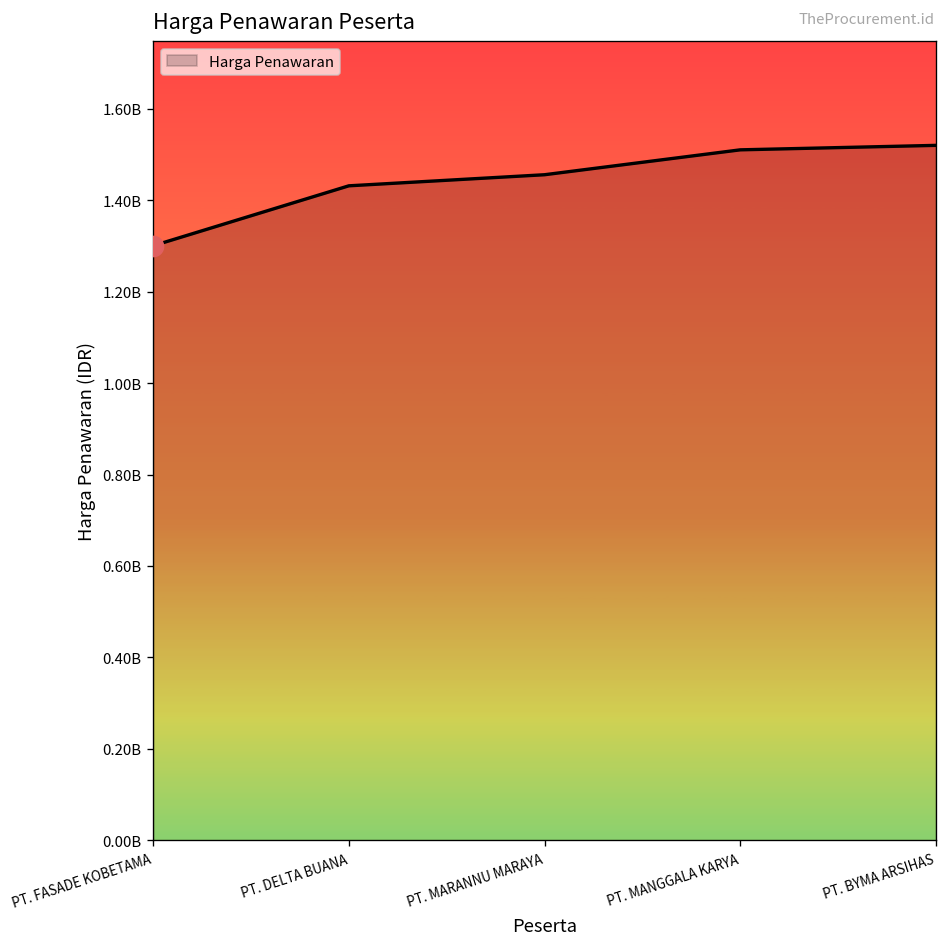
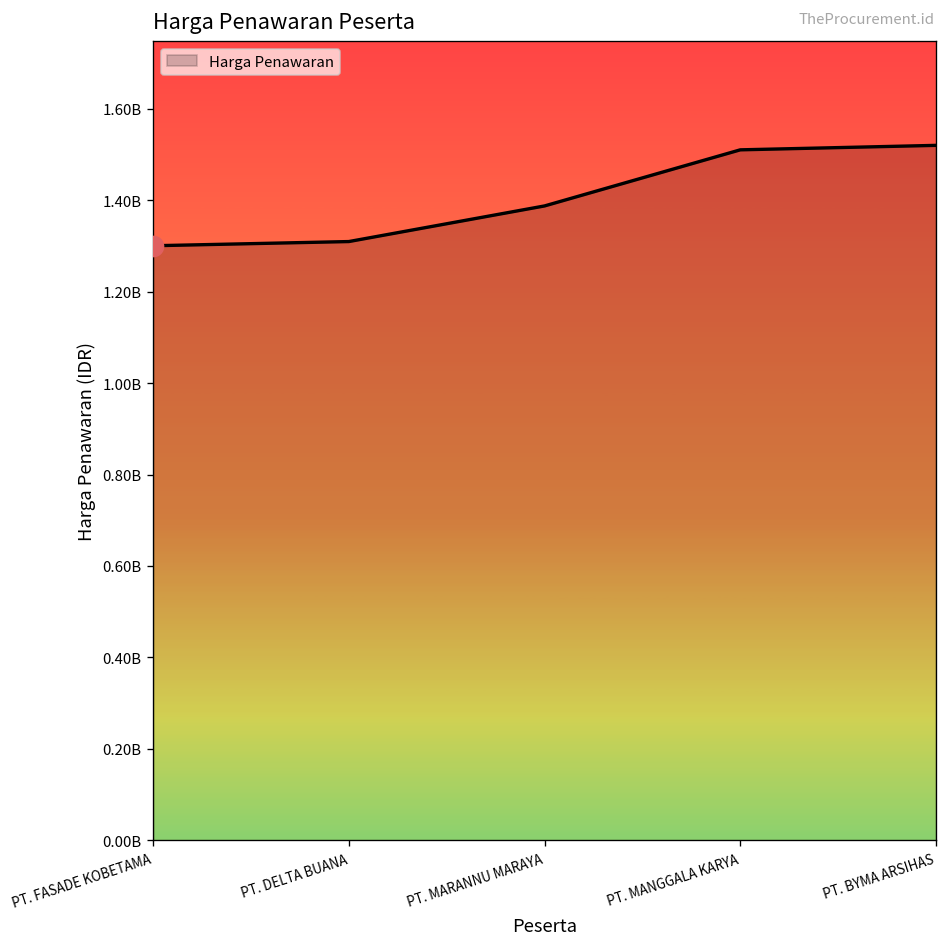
Harga Penawaran, PT. DELTA BUANA: 1430000000 -> 1310000000
Harga Penawaran, PT. MARANNU MARAYA: 1460000000 -> 1390000000
